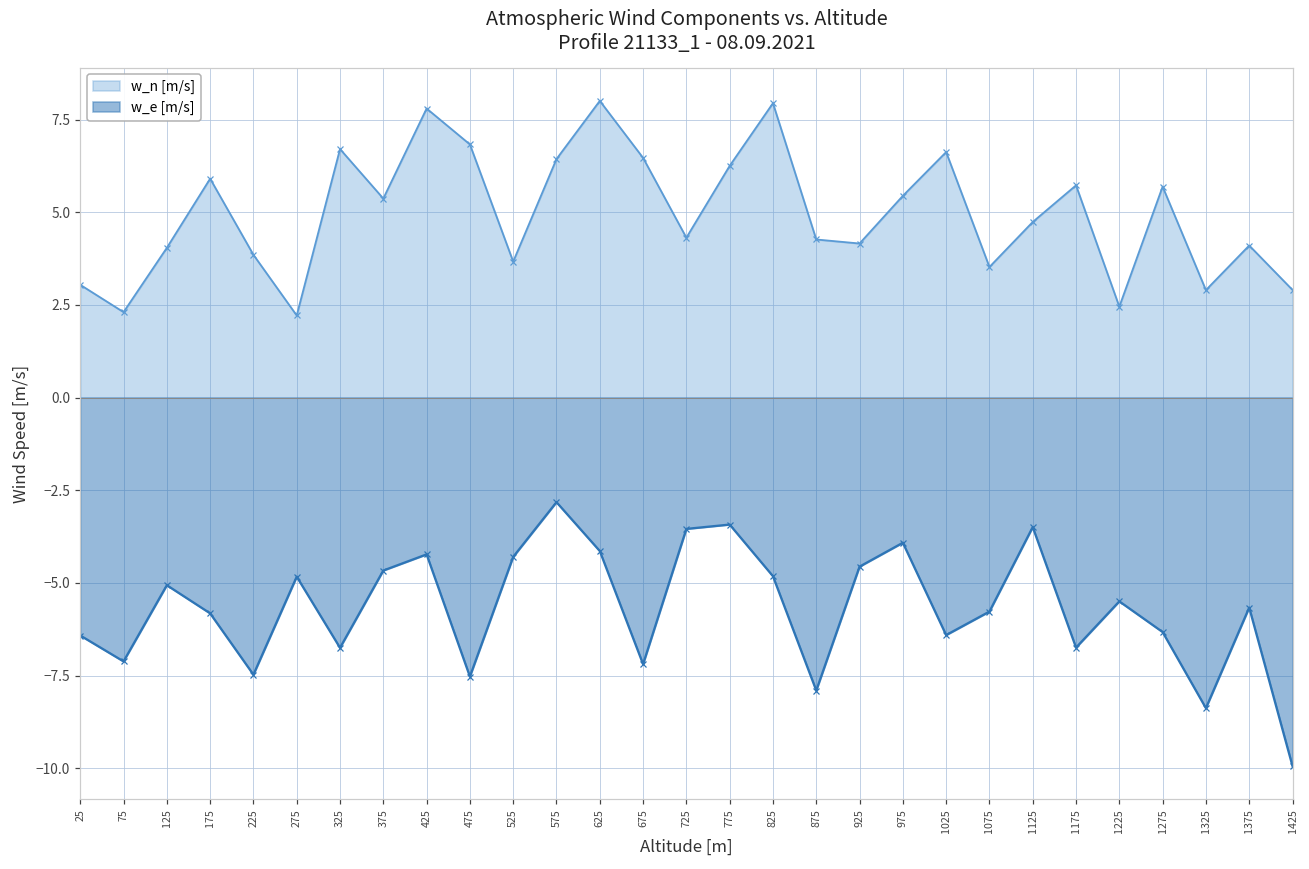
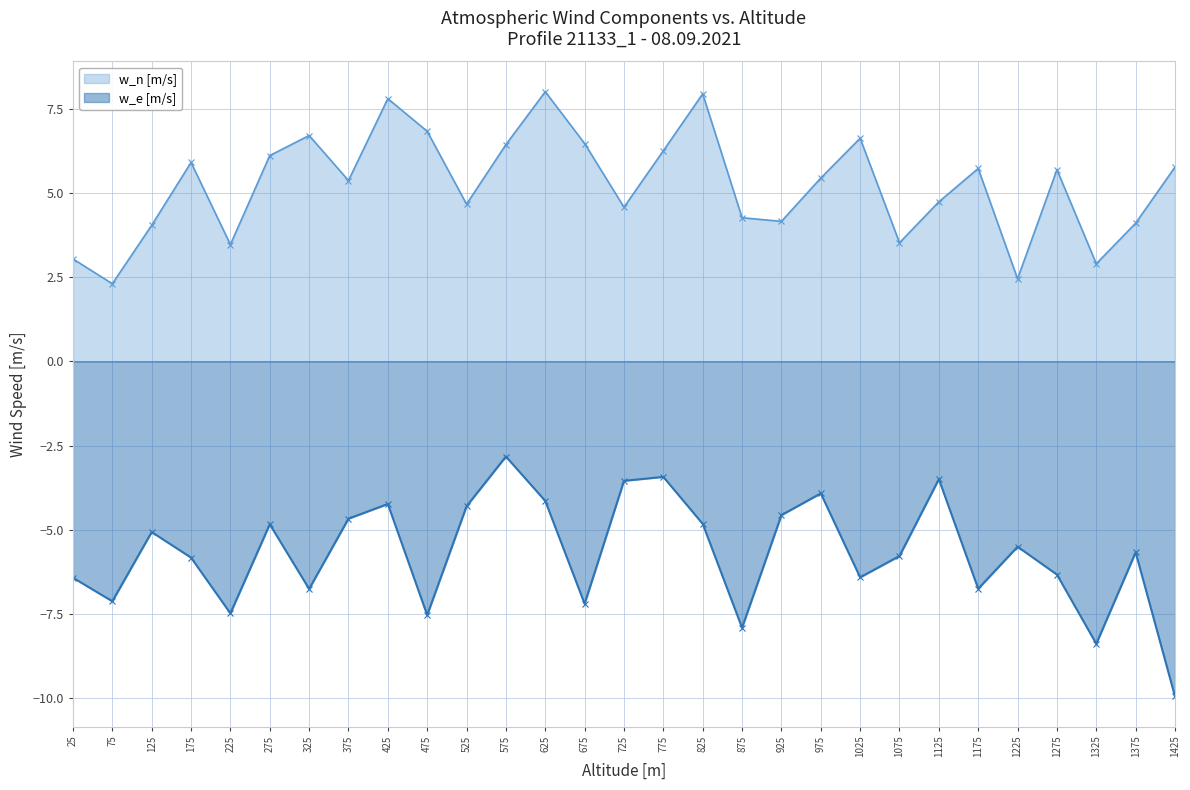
w_n [m/s], 225: 3.9 -> 3.5
w_n [m/s], 275: 2.2 -> 6.1
w_n [m/s], 525: 3.7 -> 4.7
w_n [m/s], 725: 4.3 -> 4.6
w_n [m/s], 1425: 2.9 -> 5.8
